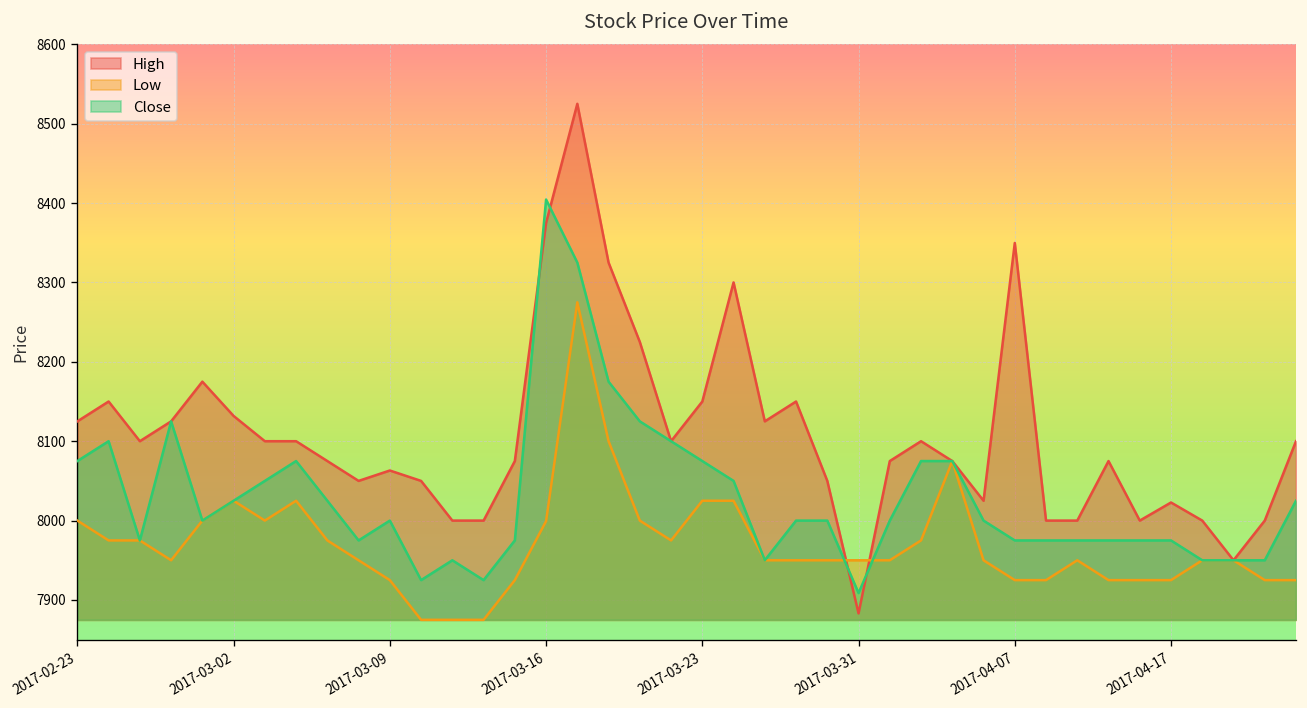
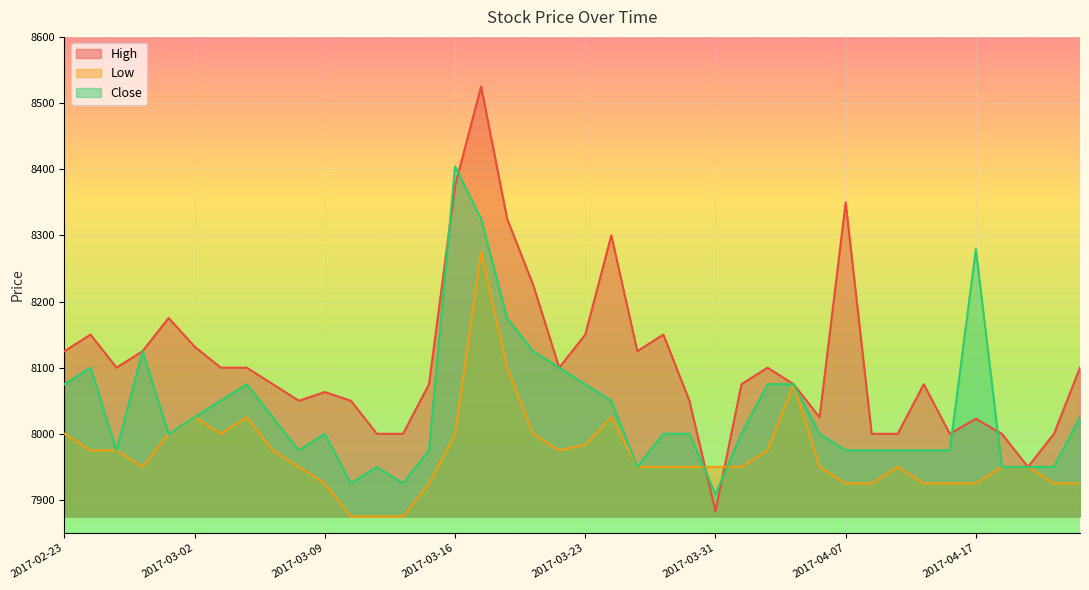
Low, 2017-03-23: 8030 -> 7980
Close, 2017-04-17: 7980 -> 8280
